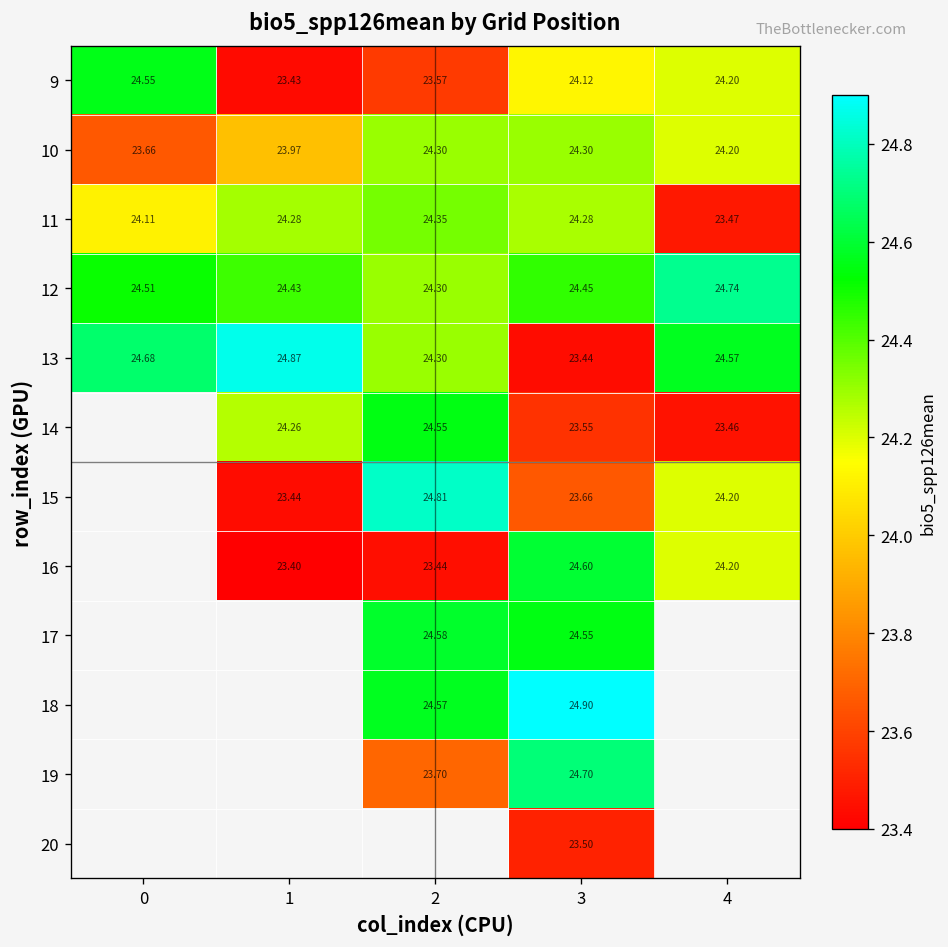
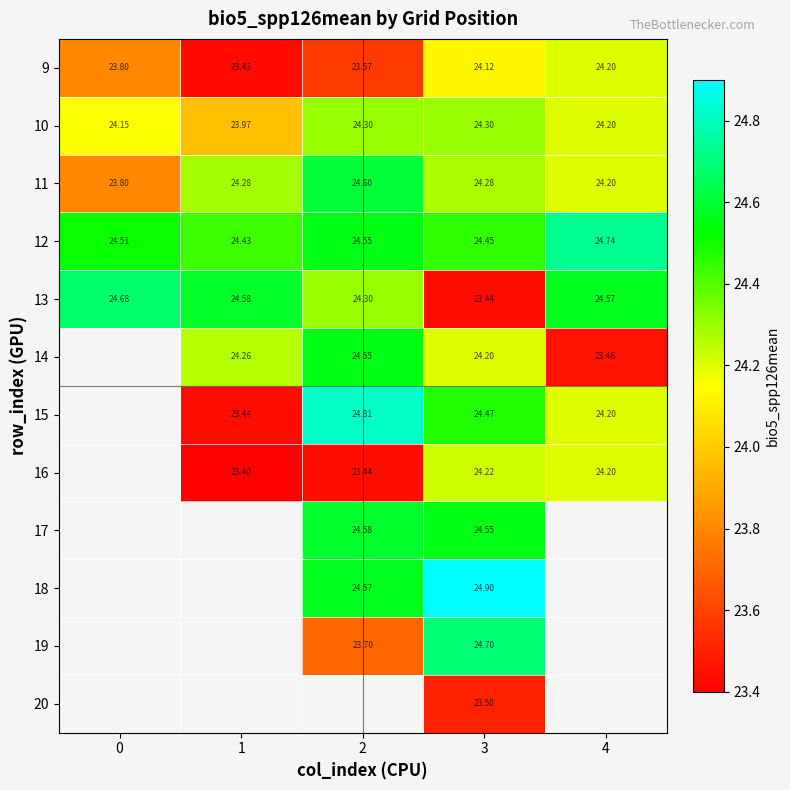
9, 0: 24.55 -> 23.80
10, 0: 23.66 -> 24.15
11, 0: 24.11 -> 23.80
11, 2: 24.35 -> 24.60
11, 4: 23.47 -> 24.20
12, 2: 24.30 -> 24.55
13, 1: 24.87 -> 24.58
14, 3: 23.55 -> 24.20
15, 3: 23.66 -> 24.47
16, 3: 24.60 -> 24.22
